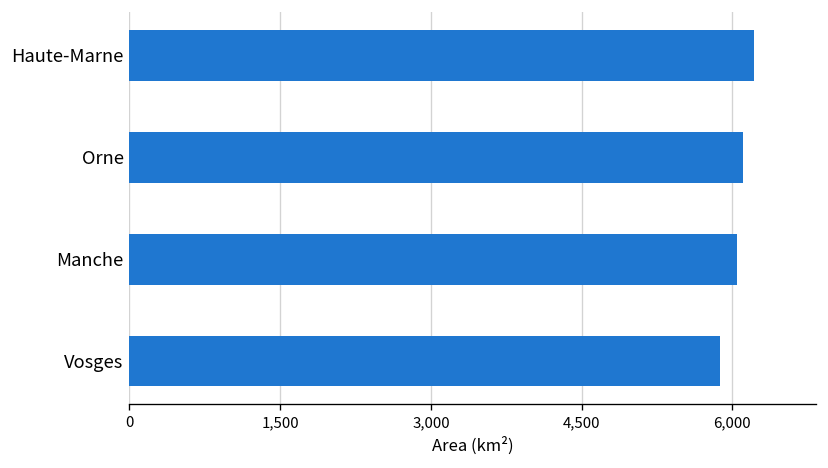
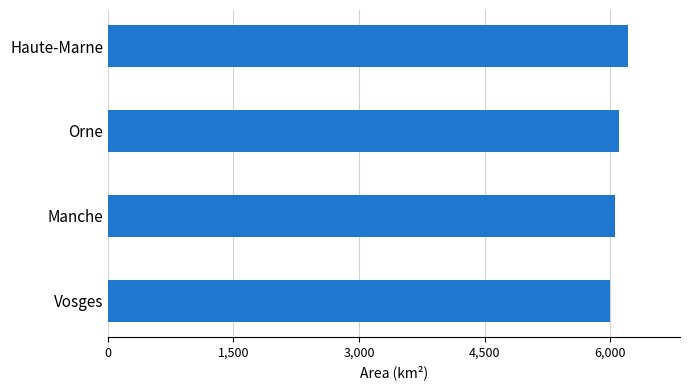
Vosges: 5,900 -> 6,000
